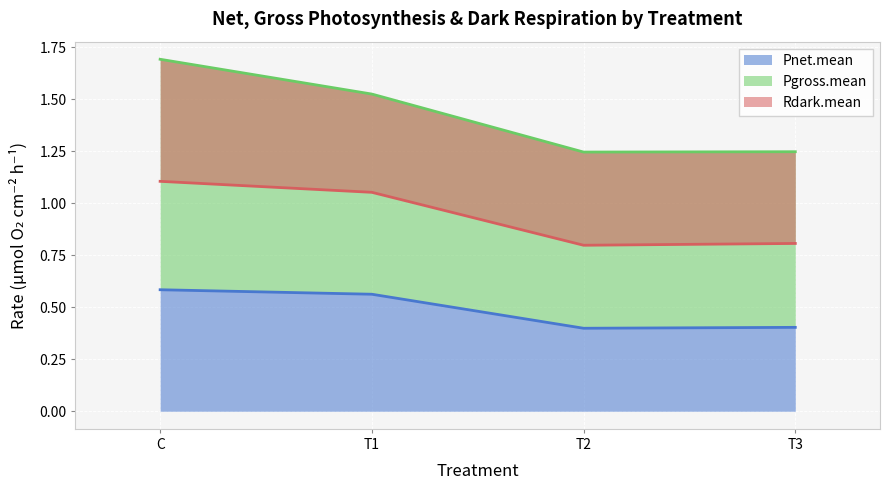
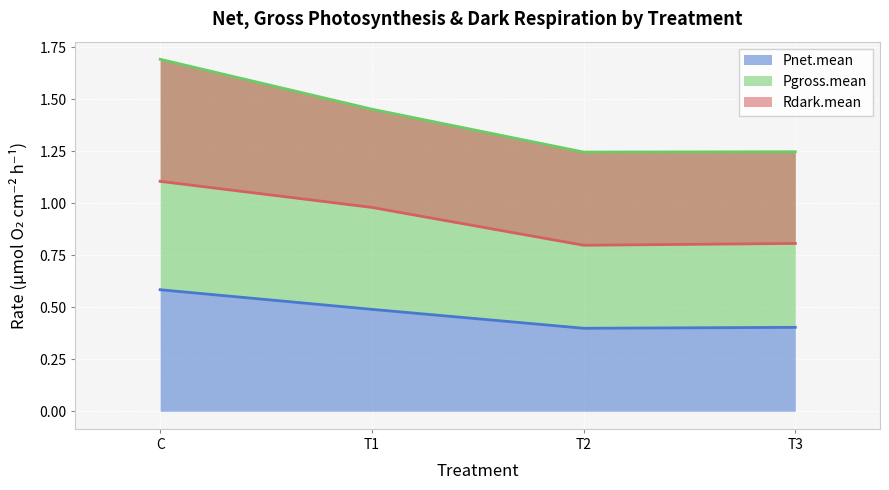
Pnet.mean, T1: 0.56 -> 0.49
